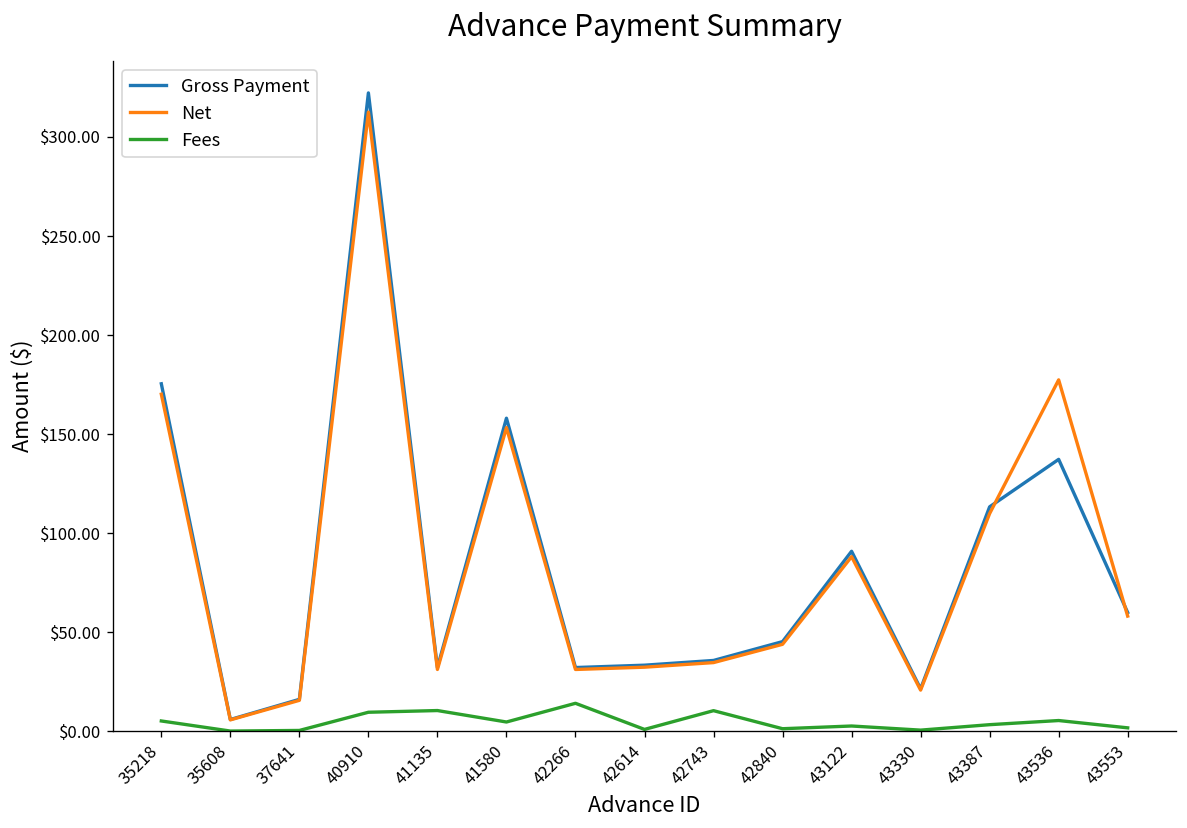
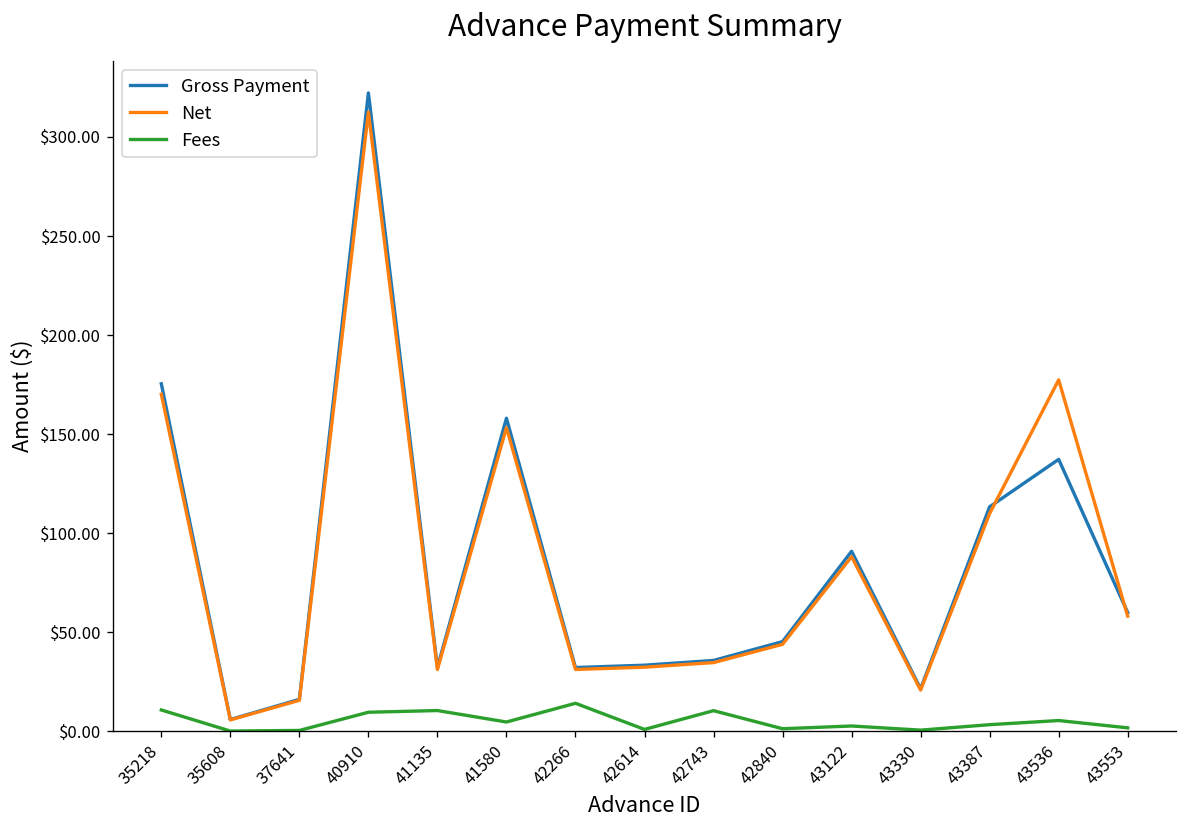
Fees, 35218: $5 -> $11
